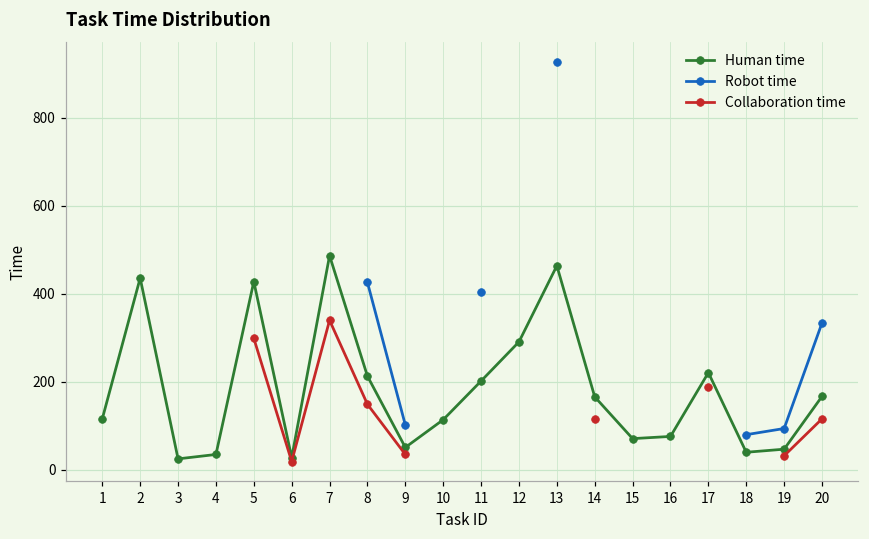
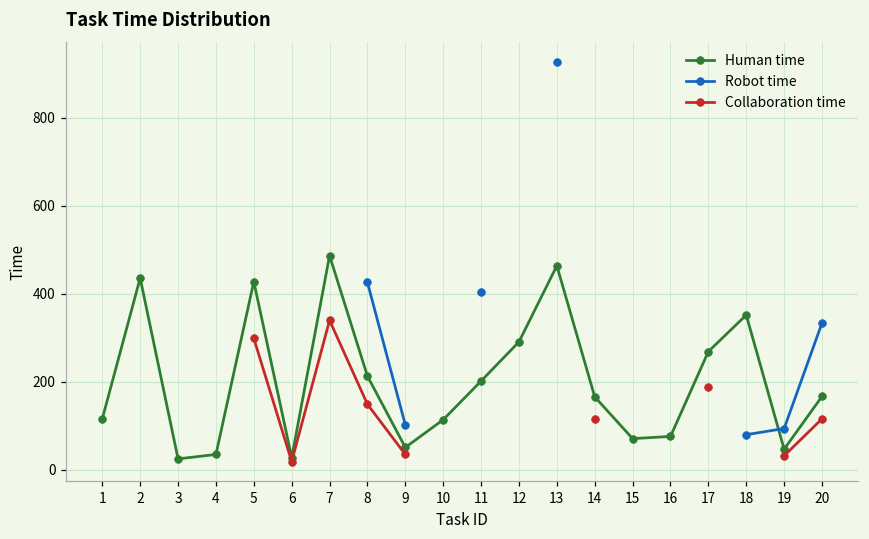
Human time, 17: 220 -> 270
Human time, 18: 40 -> 350
